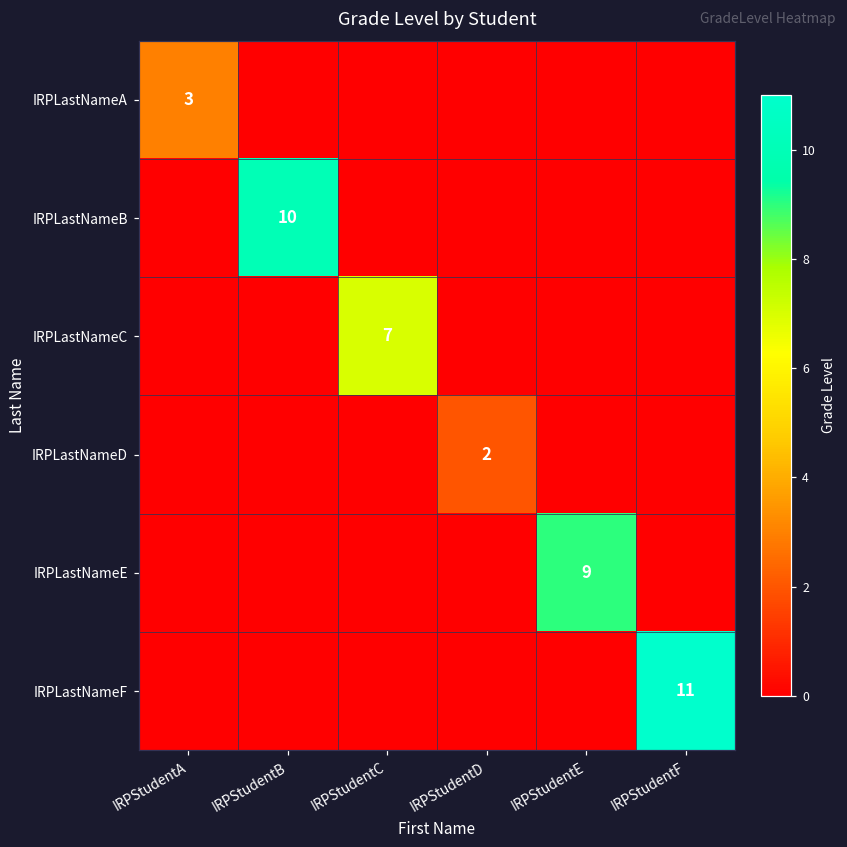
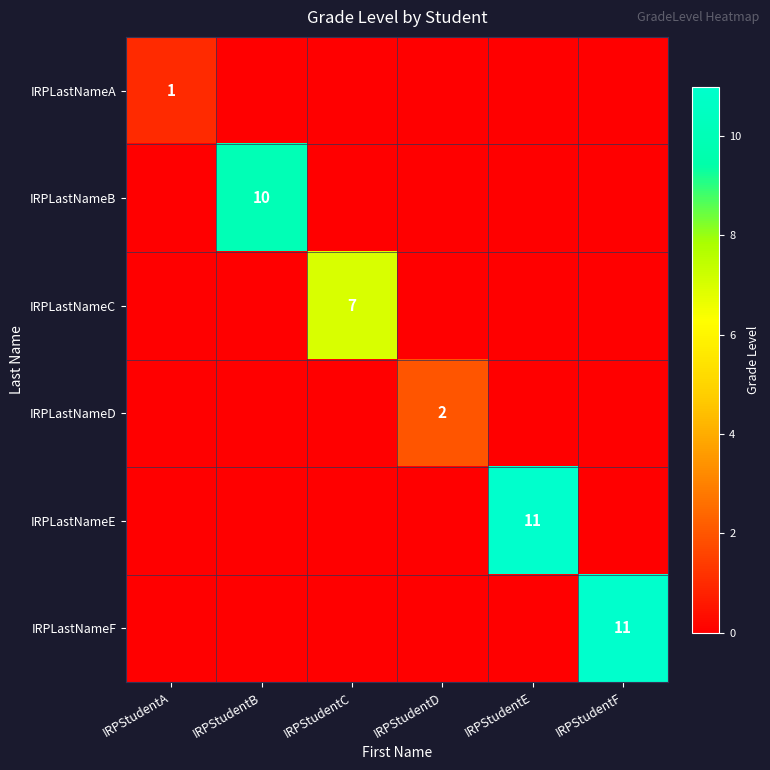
IRPLastNameA, IRPStudentA: 3 -> 1
IRPLastNameE, IRPStudentE: 9 -> 11
